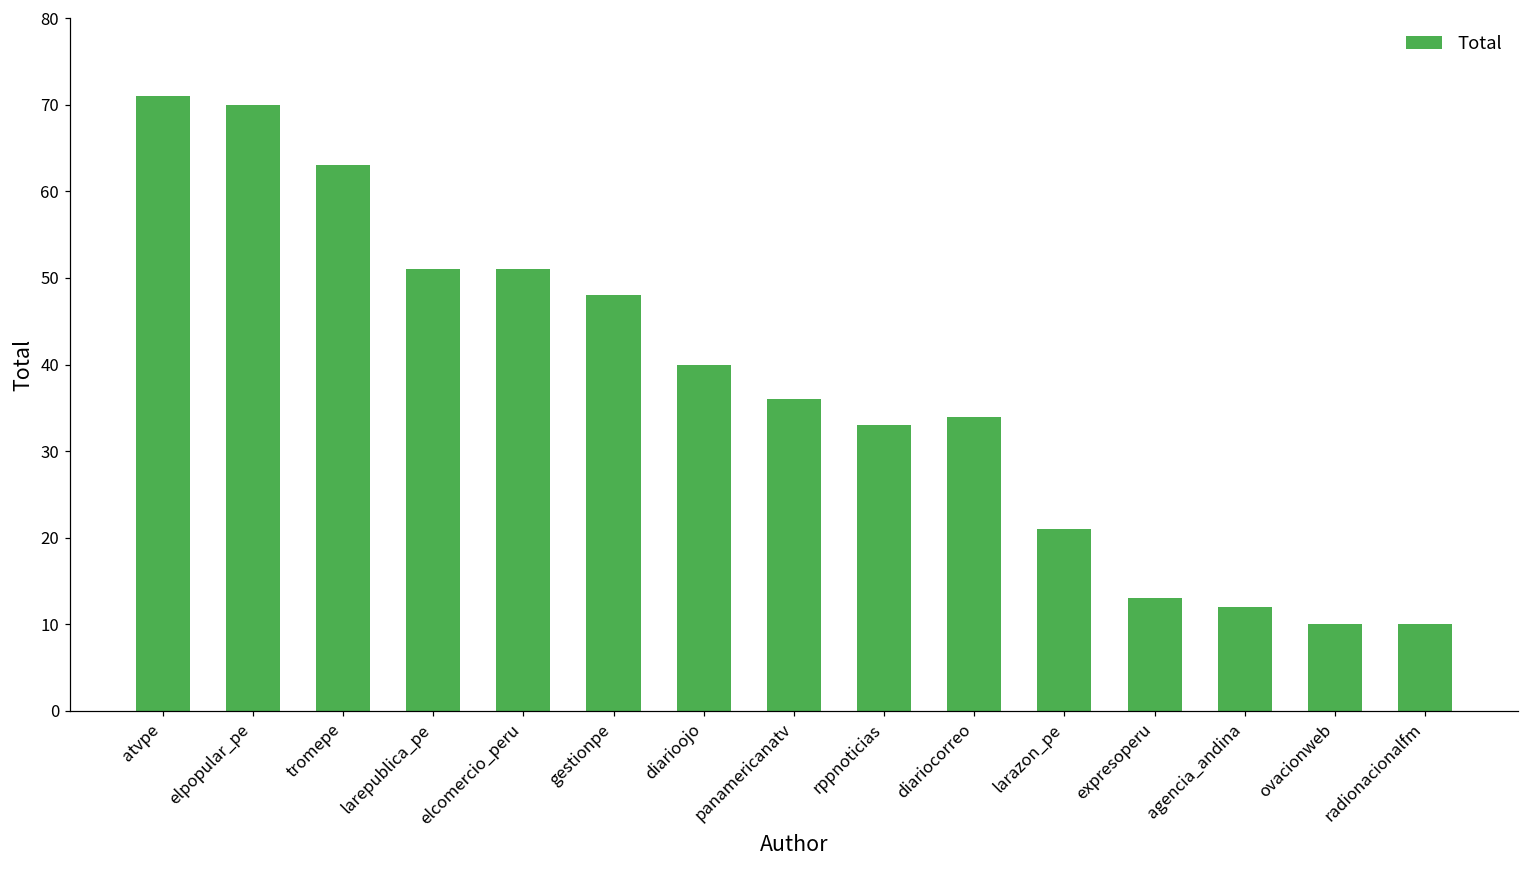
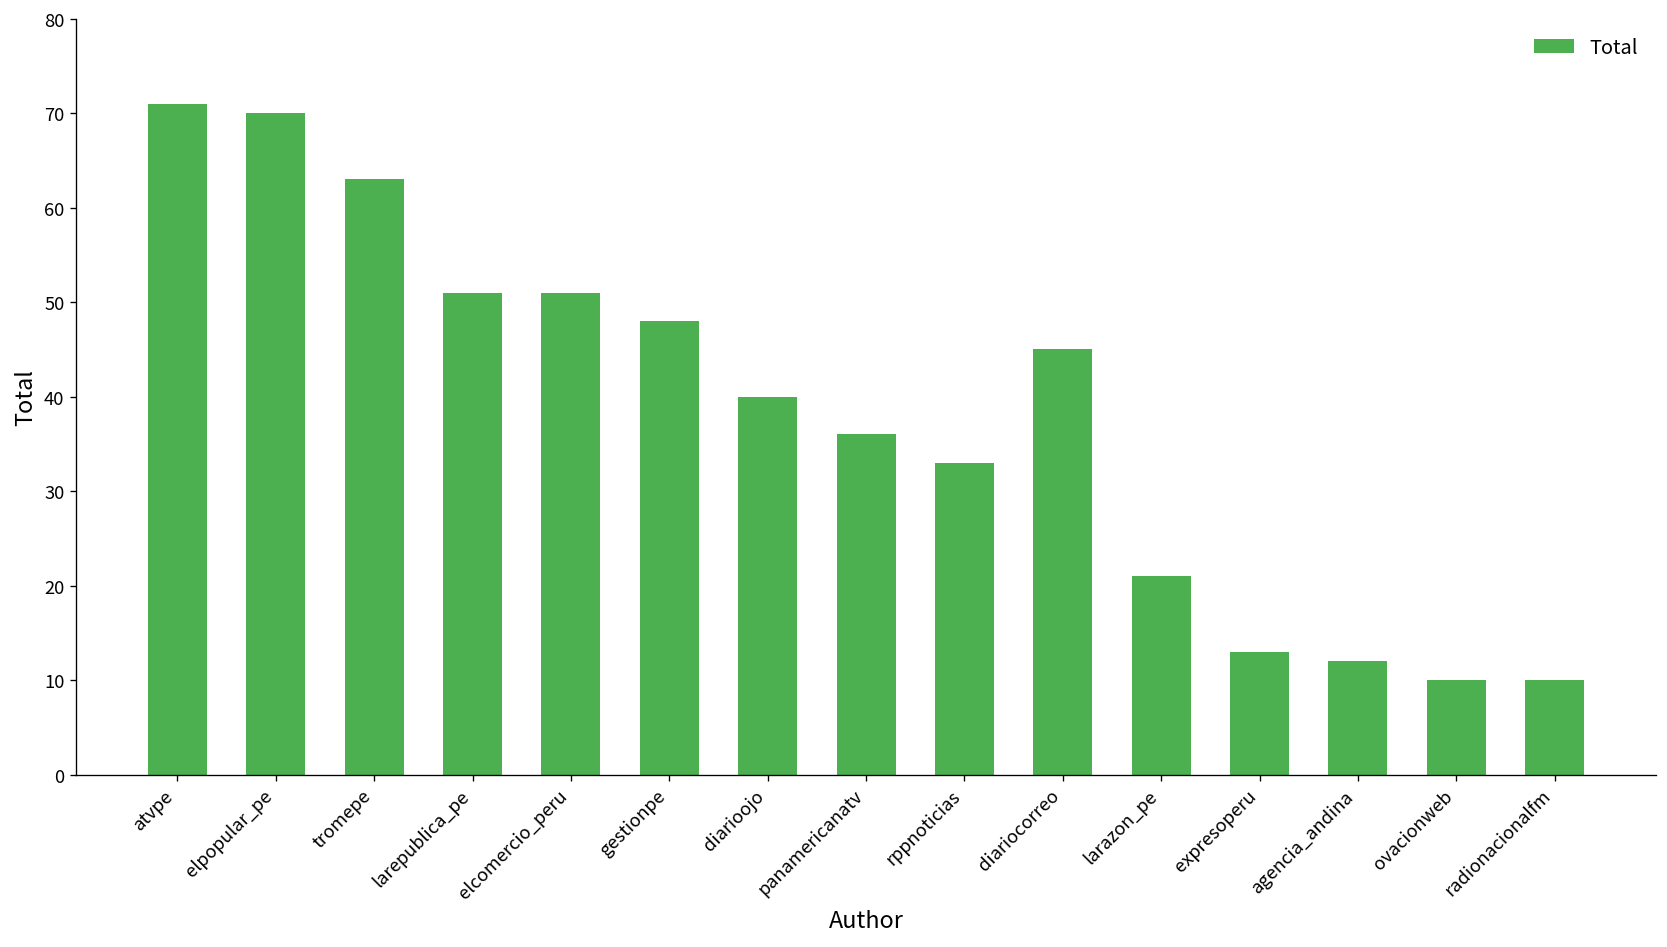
diariocorreo: 34 -> 45
